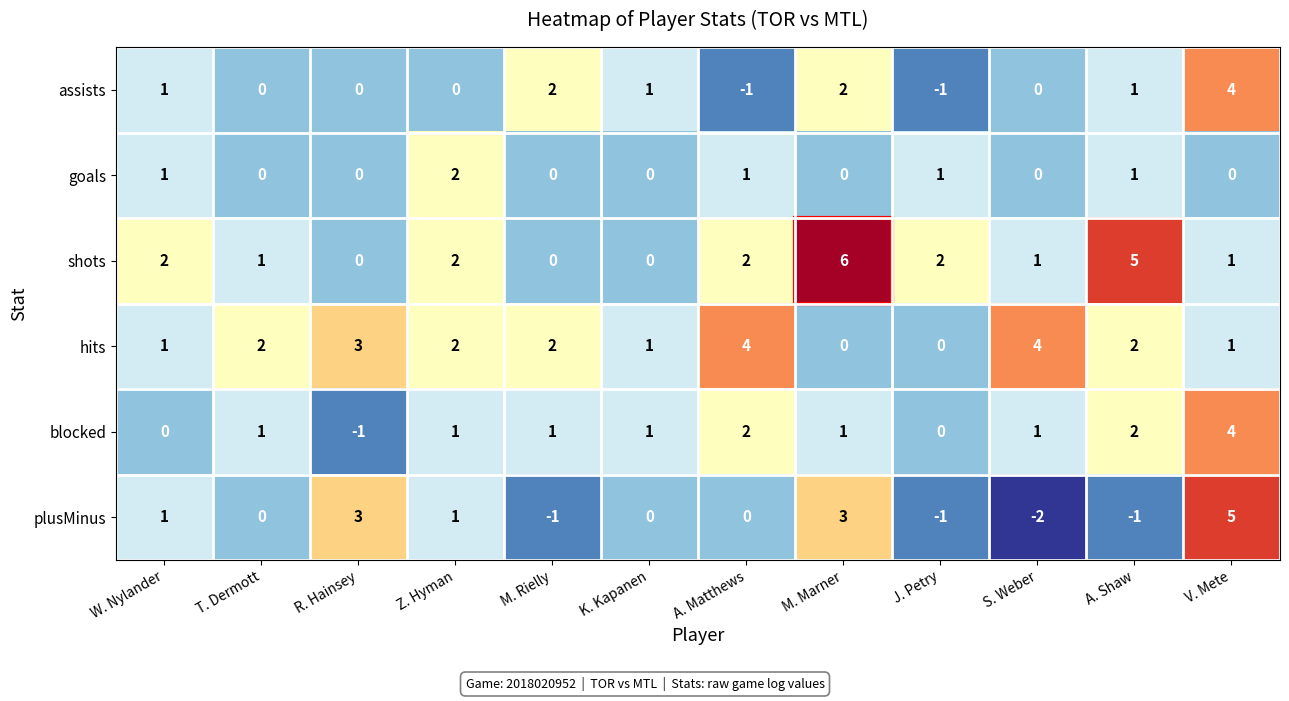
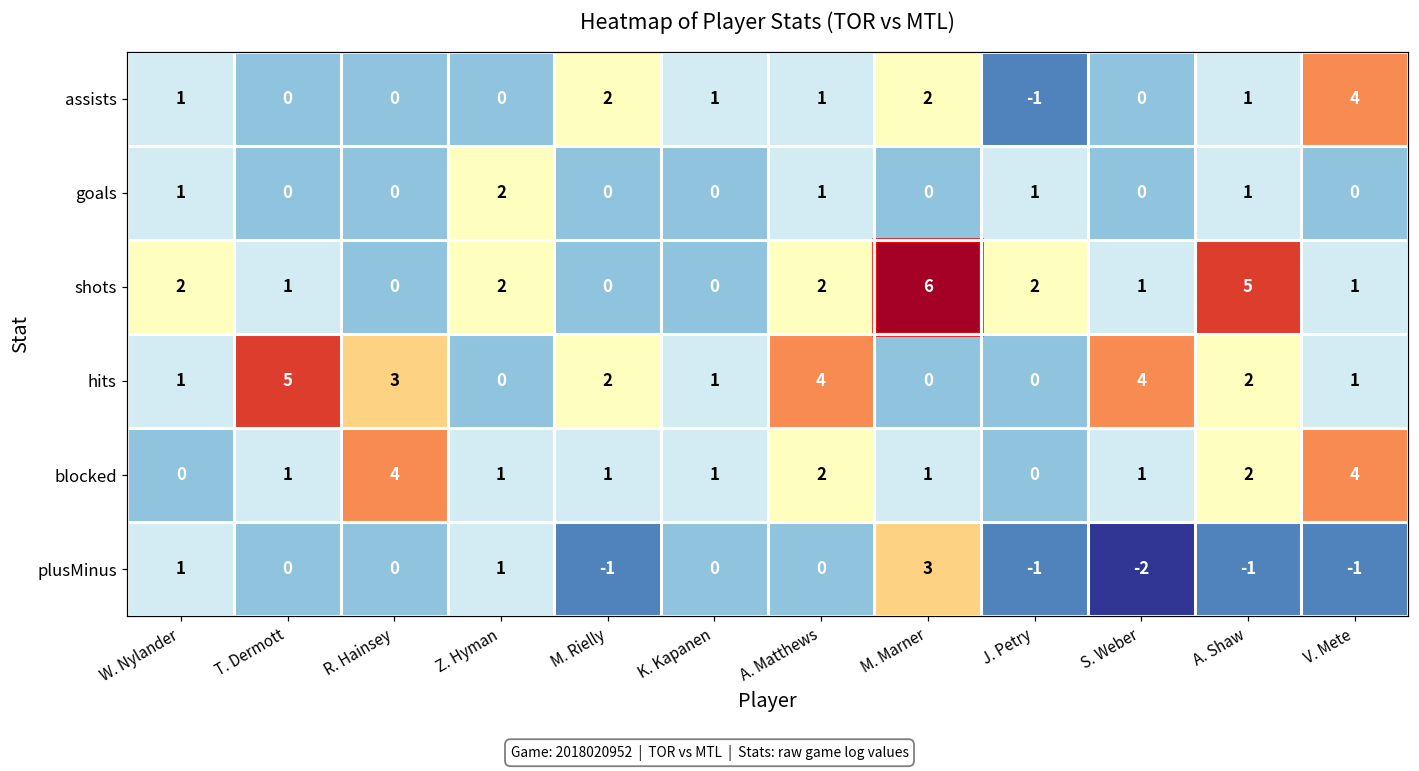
assists, A. Matthews: -1 -> 1
hits, T. Dermott: 2 -> 5
hits, Z. Hyman: 2 -> 0
blocked, R. Hainsey: -1 -> 4
plusMinus, R. Hainsey: 3 -> 0
plusMinus, V. Mete: 5 -> -1
